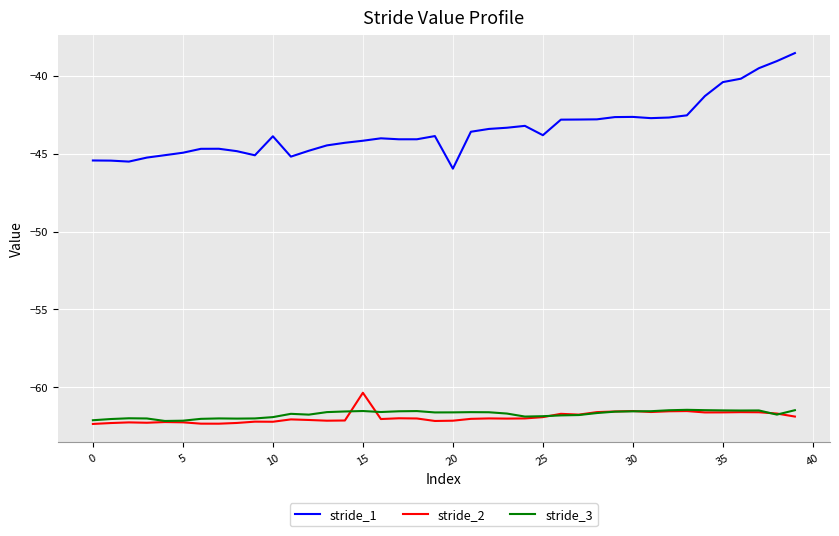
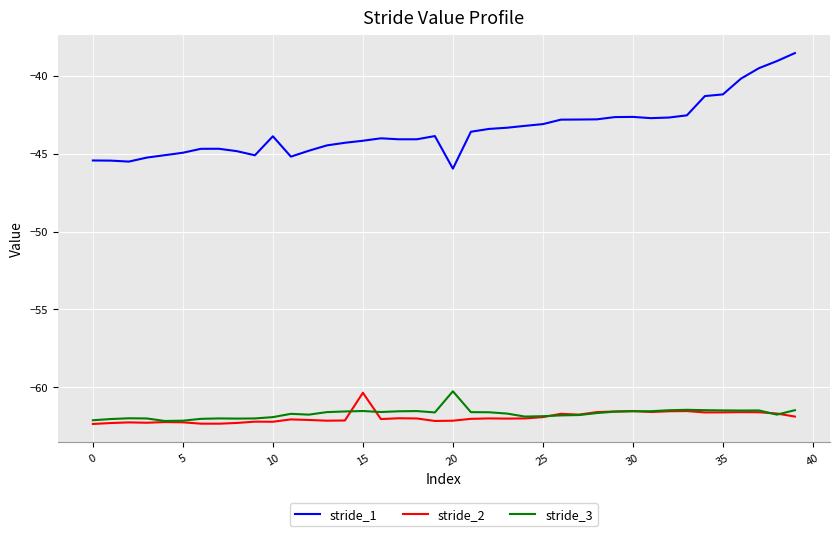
stride_3, 20: -61.6 -> -60.3
stride_1, 25: -43.8 -> -43.1
stride_1, 35: -40.4 -> -41.2
